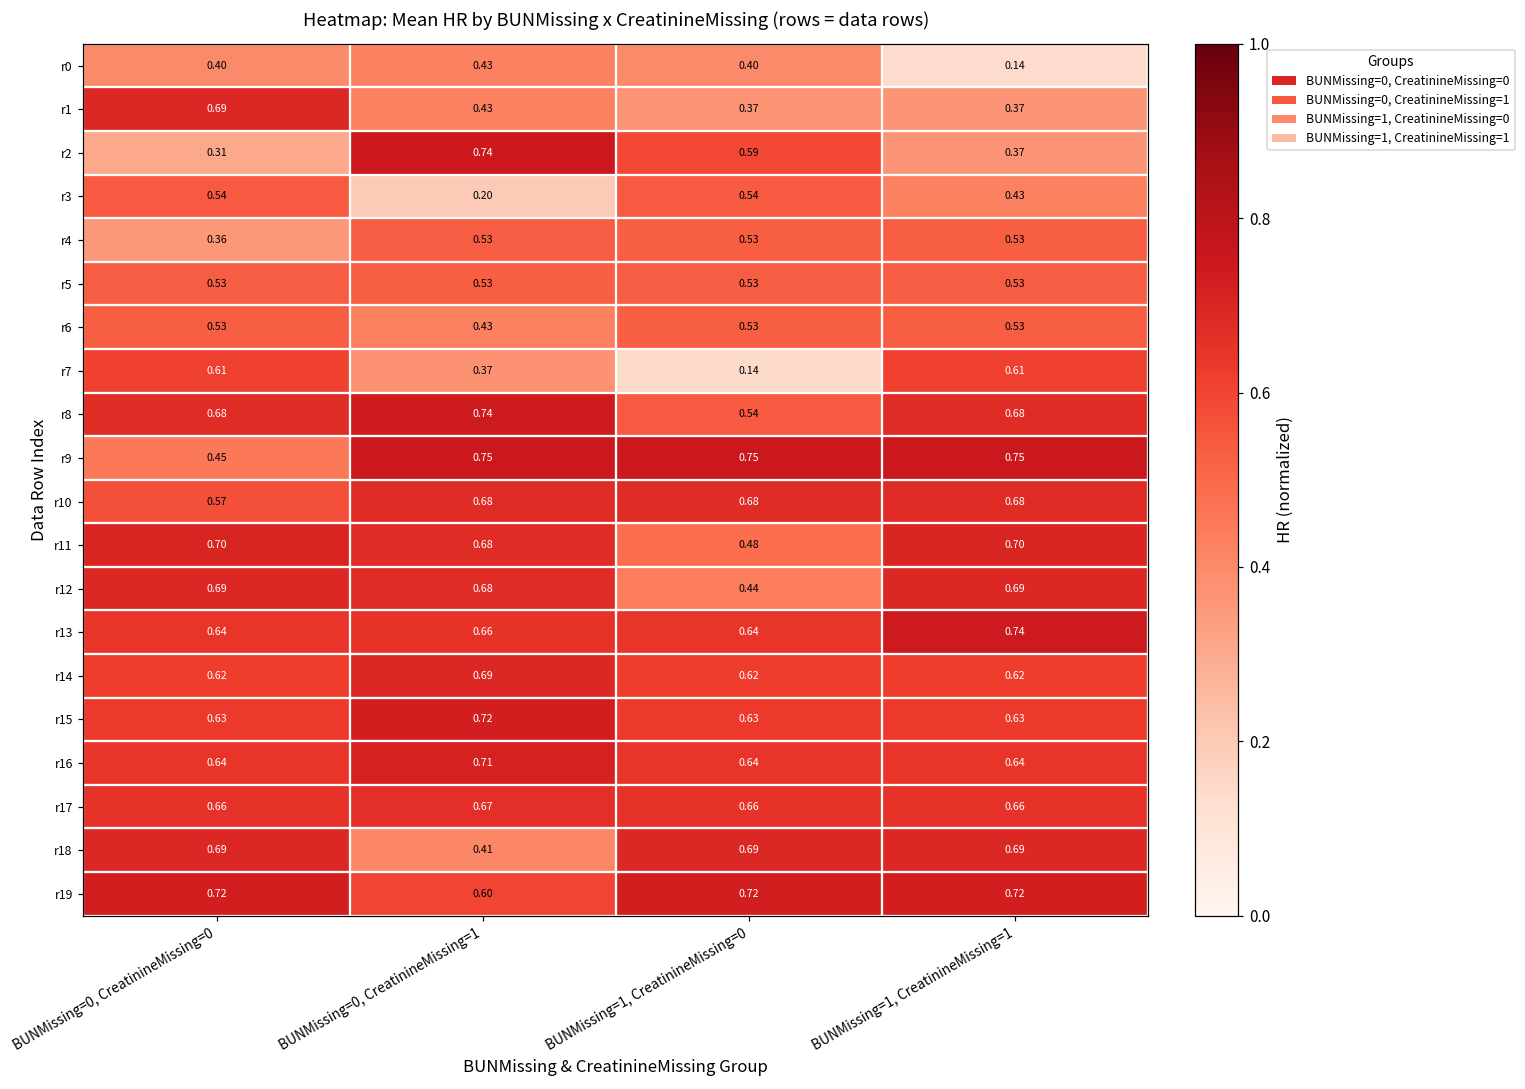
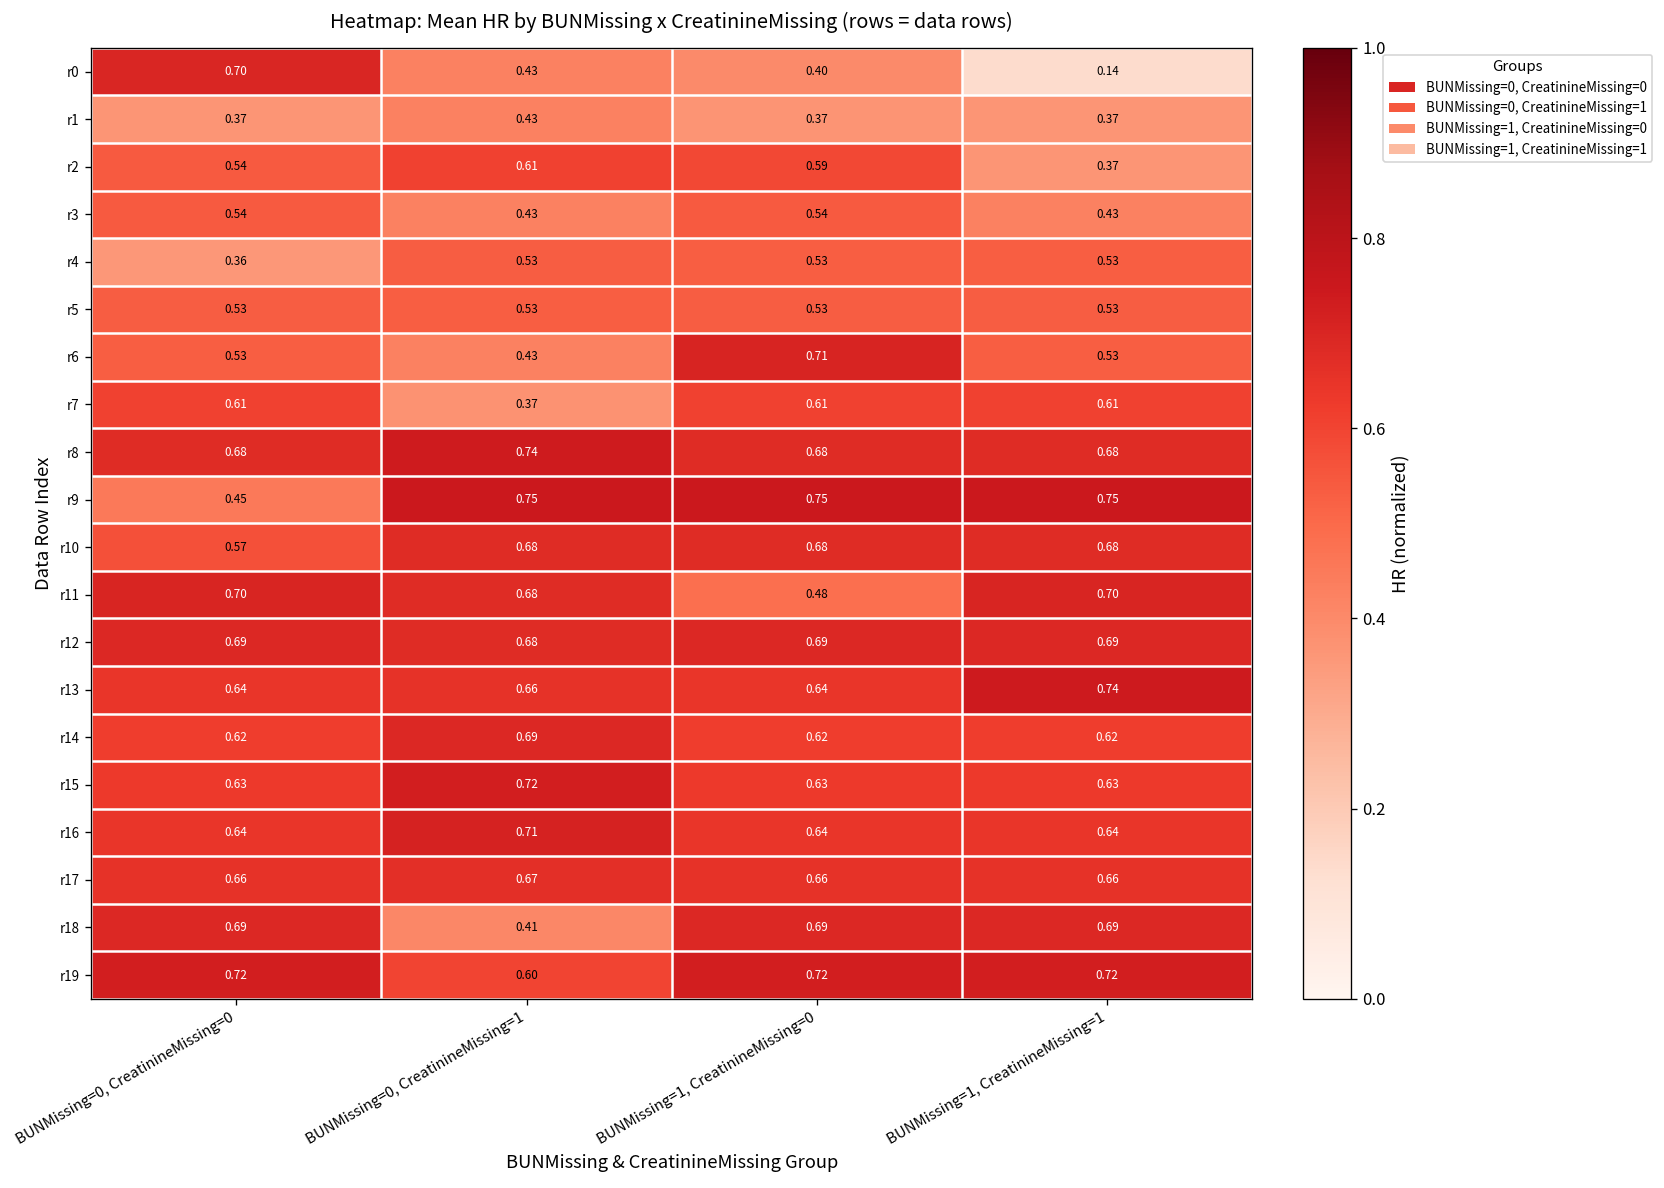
r0, BUNMissing=0, CreatinineMissing=0: 0.40 -> 0.70
r1, BUNMissing=0, CreatinineMissing=0: 0.69 -> 0.37
r2, BUNMissing=0, CreatinineMissing=0: 0.31 -> 0.54
r2, BUNMissing=0, CreatinineMissing=1: 0.74 -> 0.61
r3, BUNMissing=0, CreatinineMissing=1: 0.20 -> 0.43
r6, BUNMissing=1, CreatinineMissing=0: 0.53 -> 0.71
r7, BUNMissing=1, CreatinineMissing=0: 0.14 -> 0.61
r8, BUNMissing=1, CreatinineMissing=0: 0.54 -> 0.68
r12, BUNMissing=1, CreatinineMissing=0: 0.44 -> 0.69
